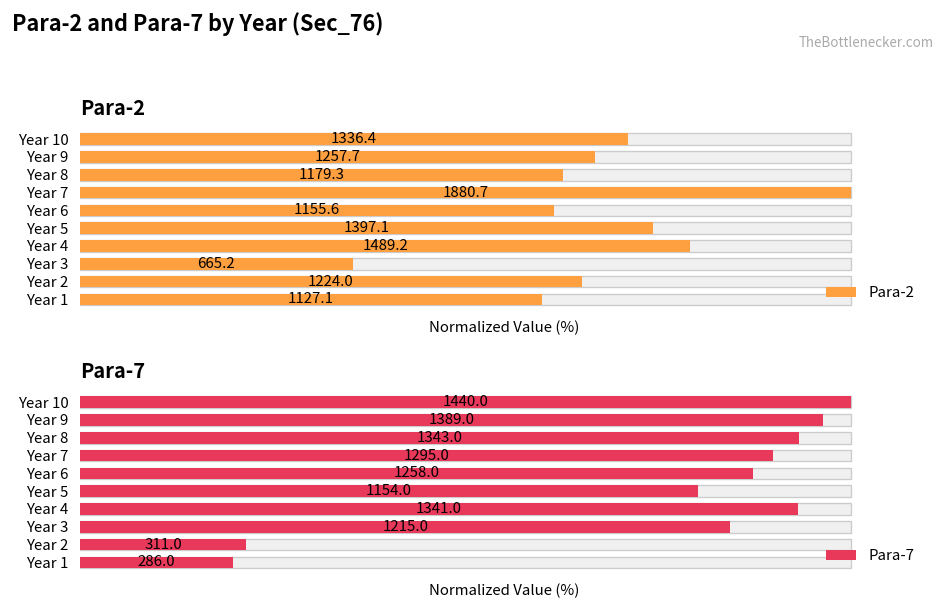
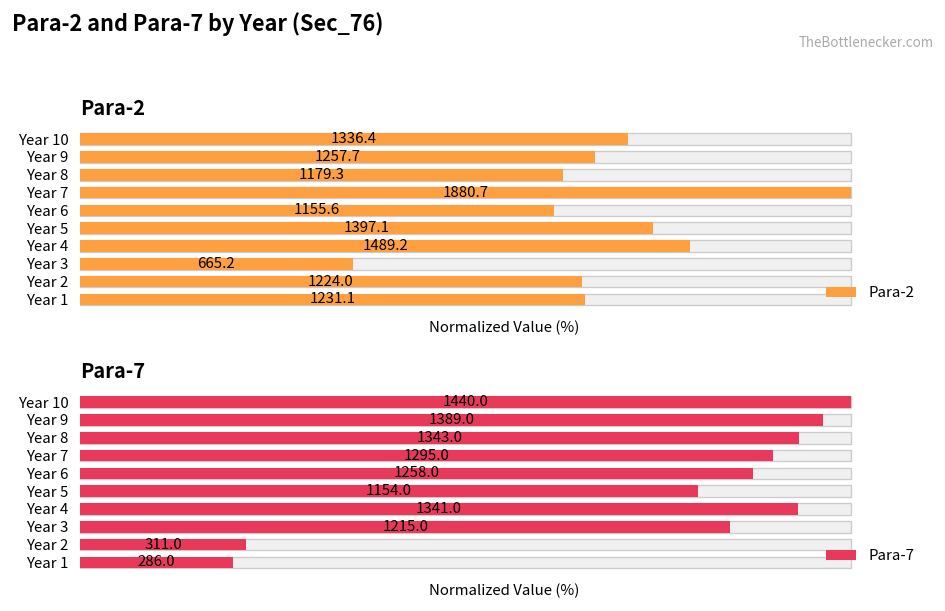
Para-2, Para-2, Year 1: 1127.1 -> 1231.1
